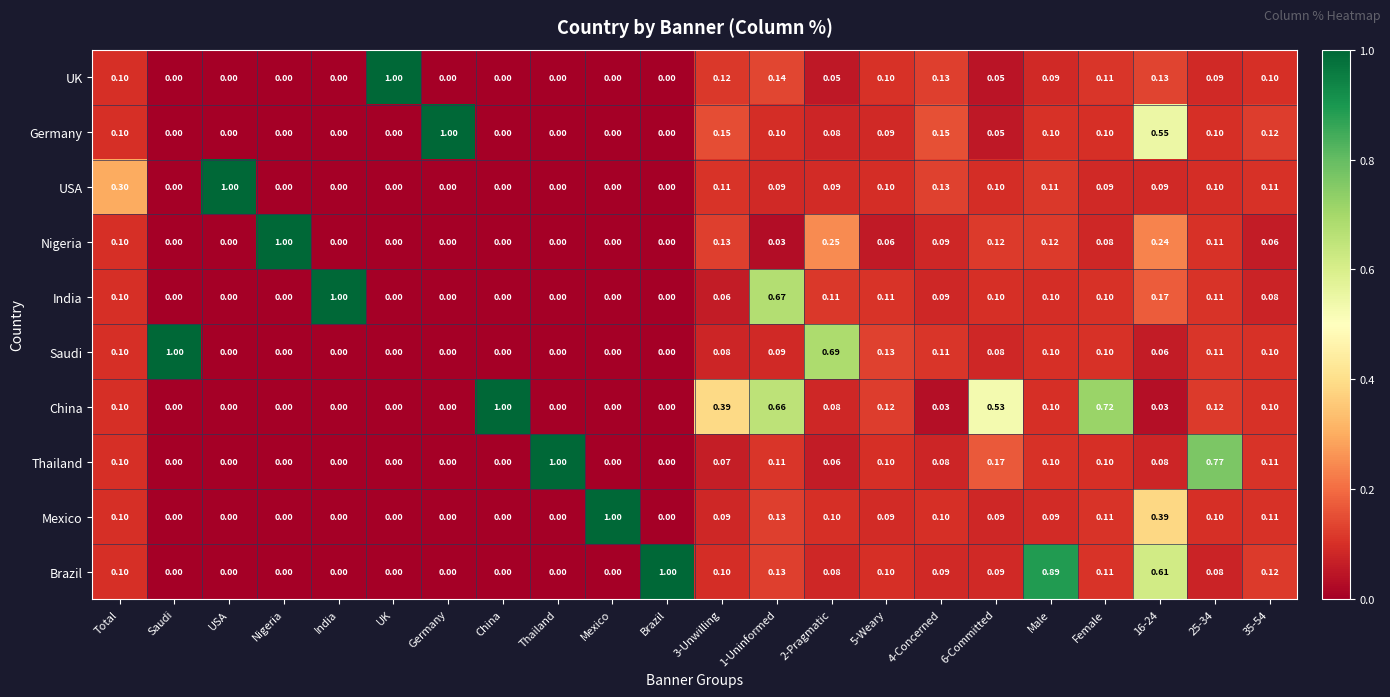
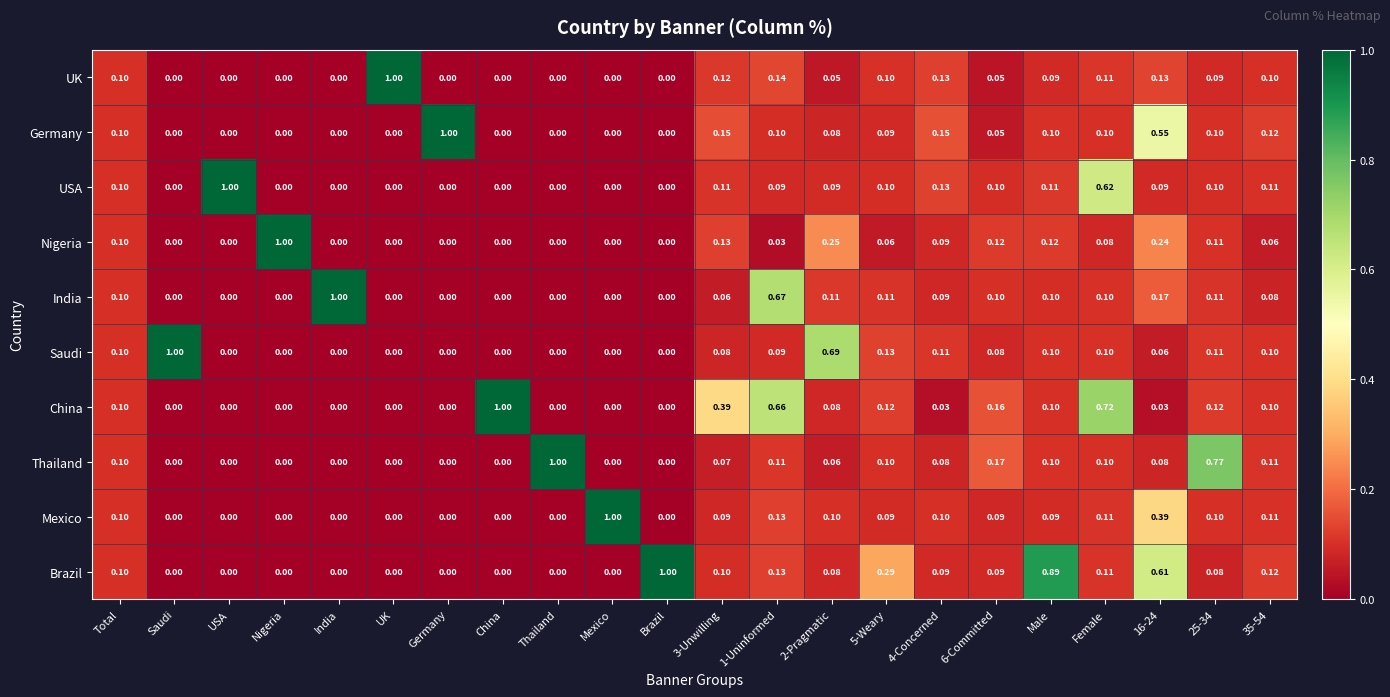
USA, Total: 0.30 -> 0.10
USA, Female: 0.09 -> 0.62
China, 6-Committed: 0.53 -> 0.16
Brazil, 5-Weary: 0.10 -> 0.29
